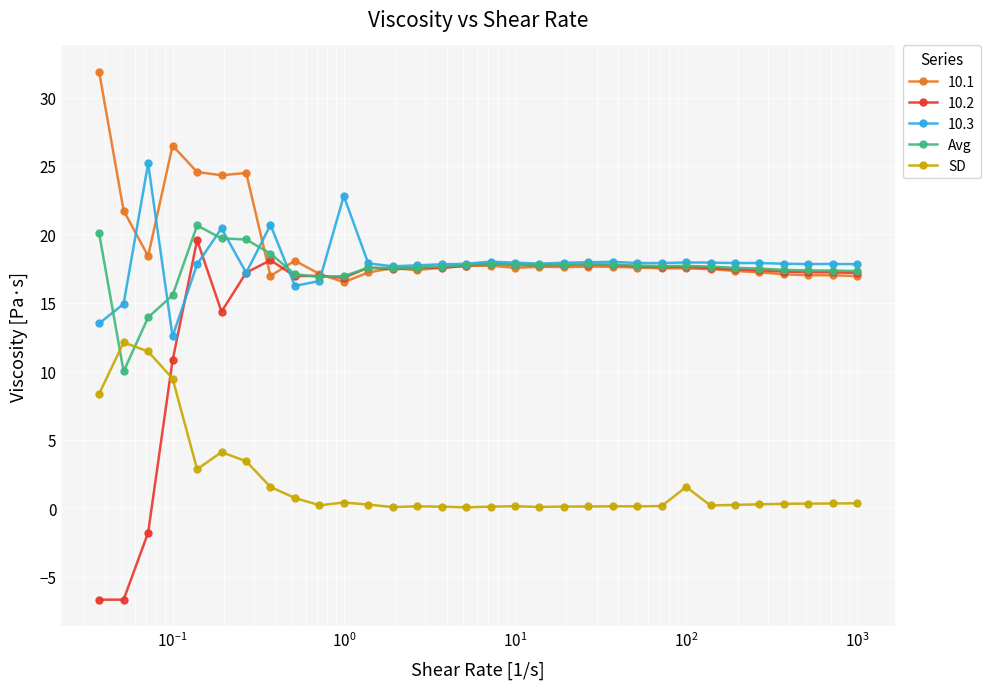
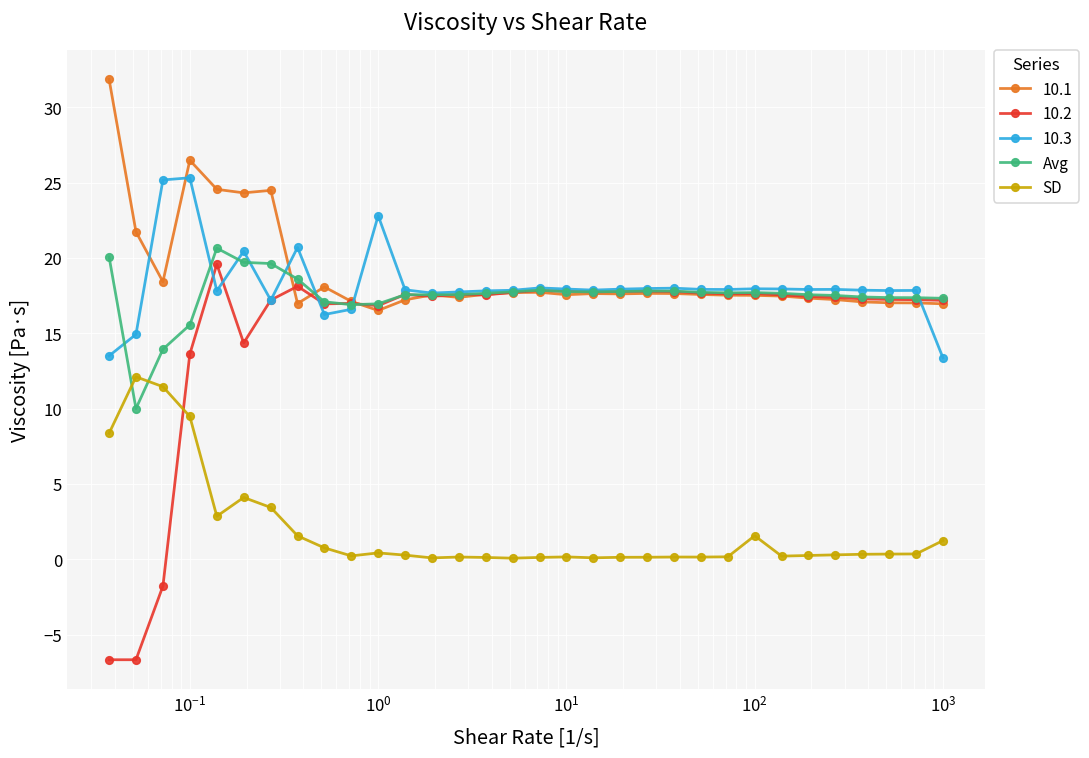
10.2, 10^-1: 10.8 -> 13.6
10.3, 10^-1: 12.6 -> 25.3
10.3, 10^3: 17.8 -> 13.4
SD, 10^3: 0.4 -> 1.2
